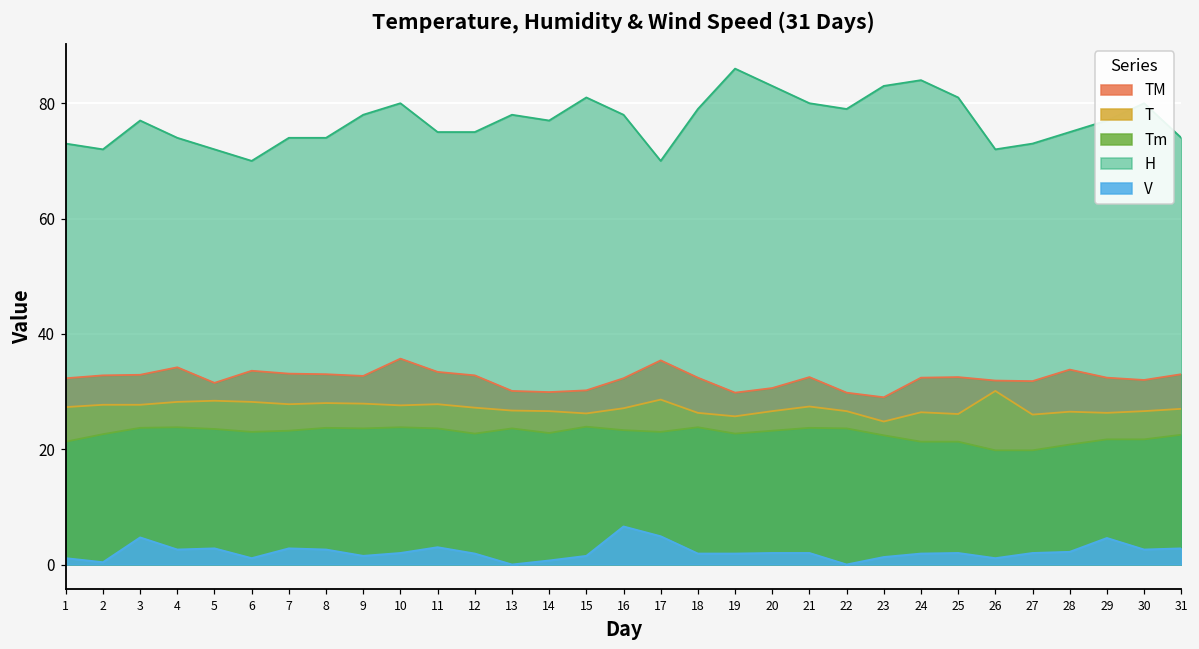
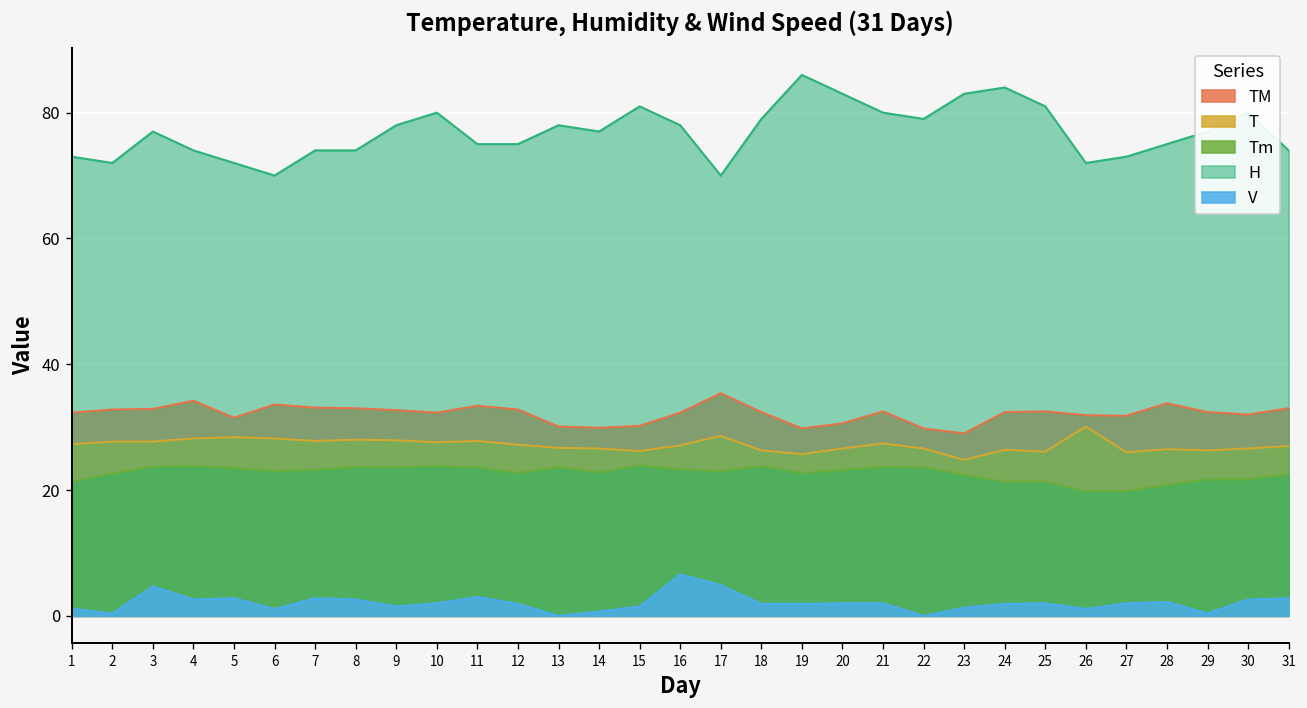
TM, 10: 36 -> 32
V, 29: 5 -> 0
